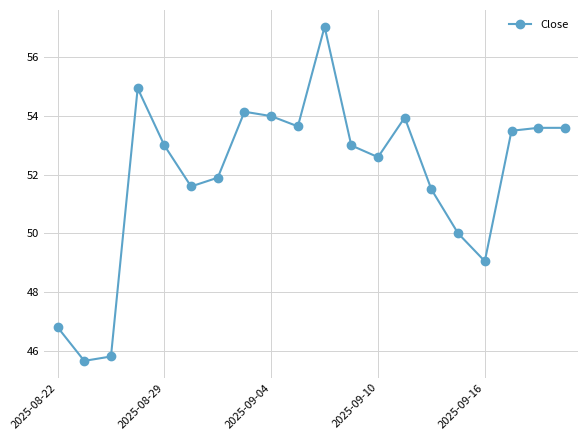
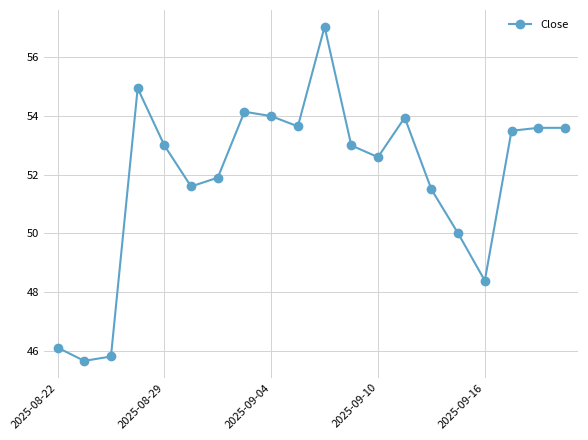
2025-08-22: 46.8 -> 46.1
2025-09-16: 49.0 -> 48.4
